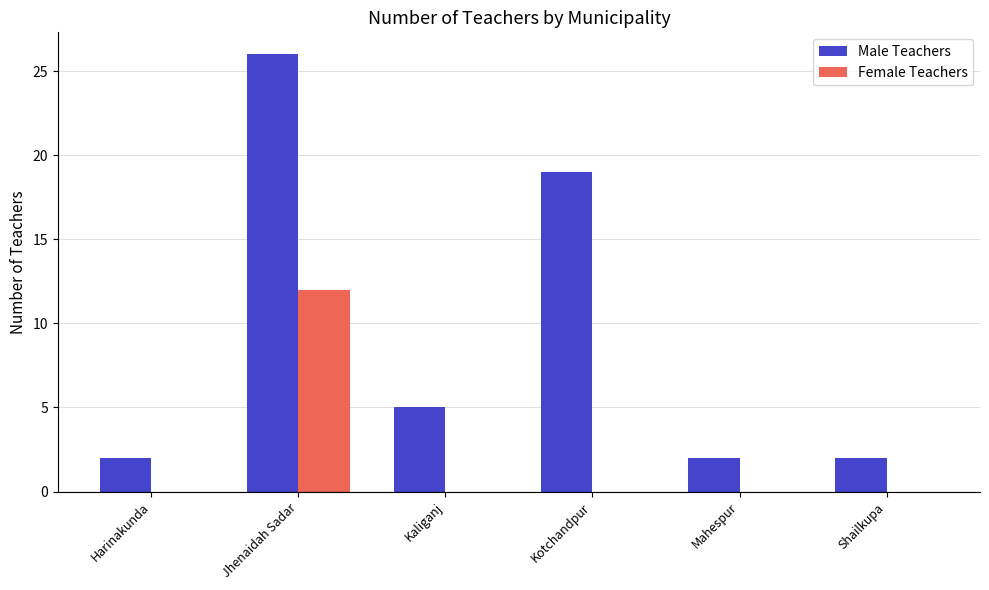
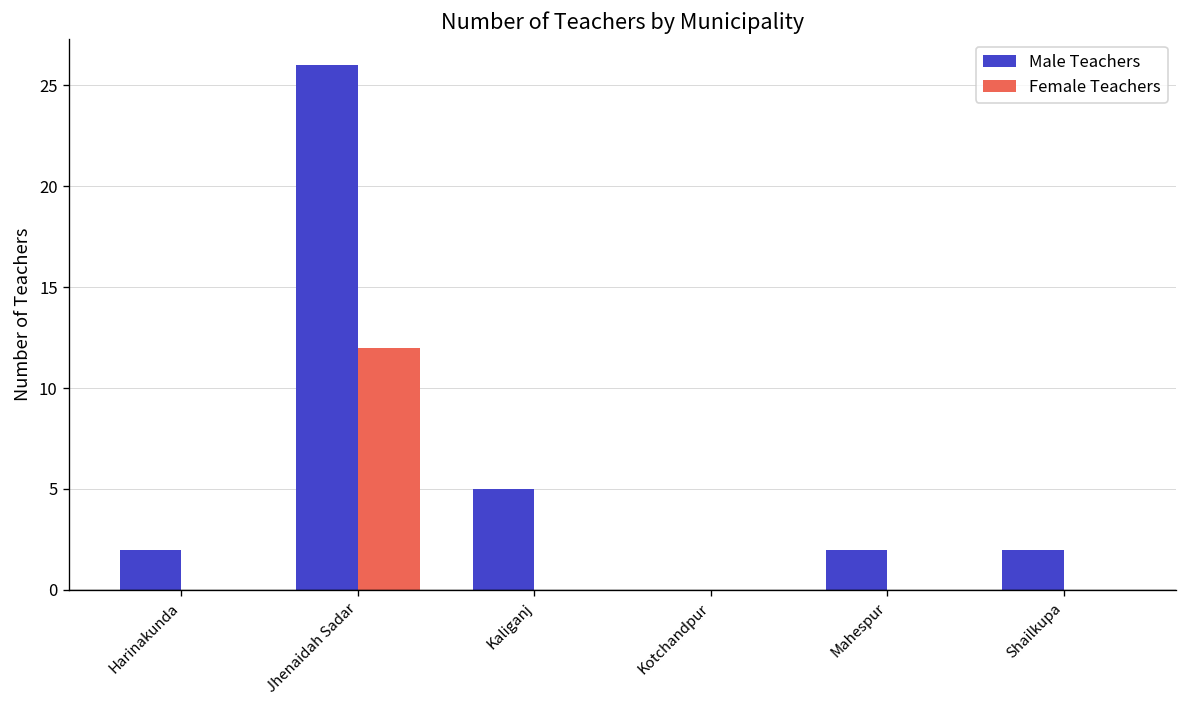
Male Teachers, Kotchandpur: 19 -> 0
